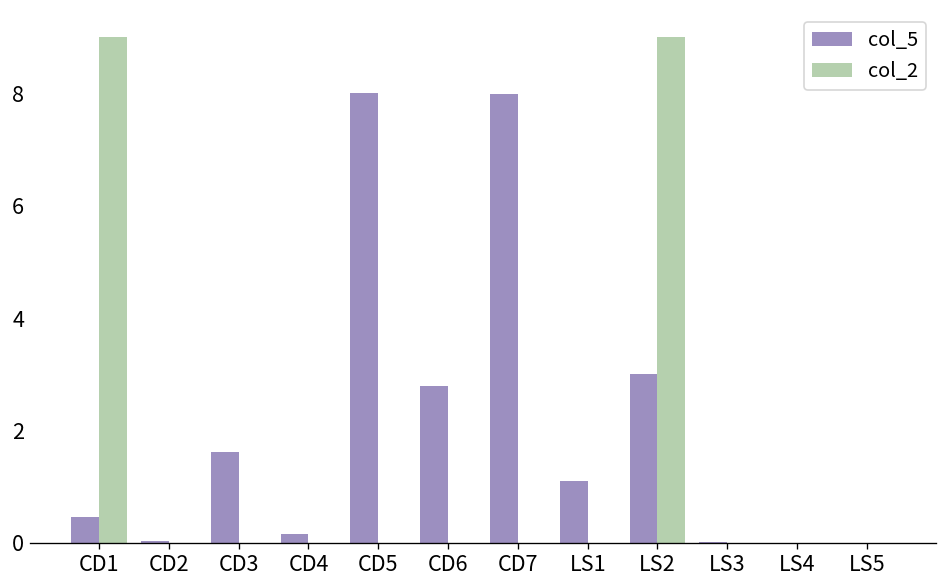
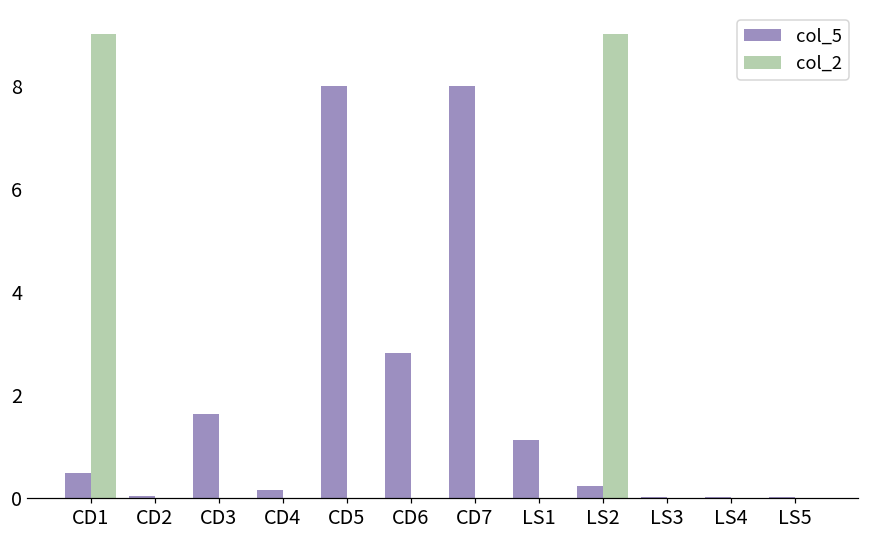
col_5, LS2: 3.0 -> 0.2
